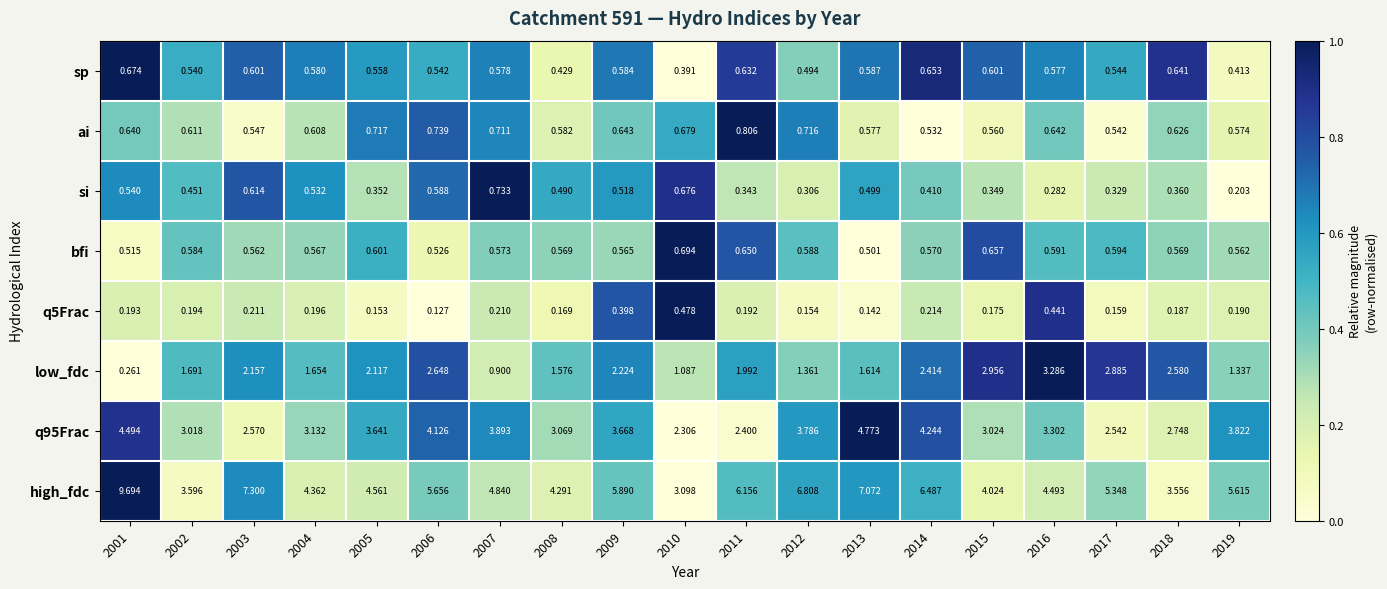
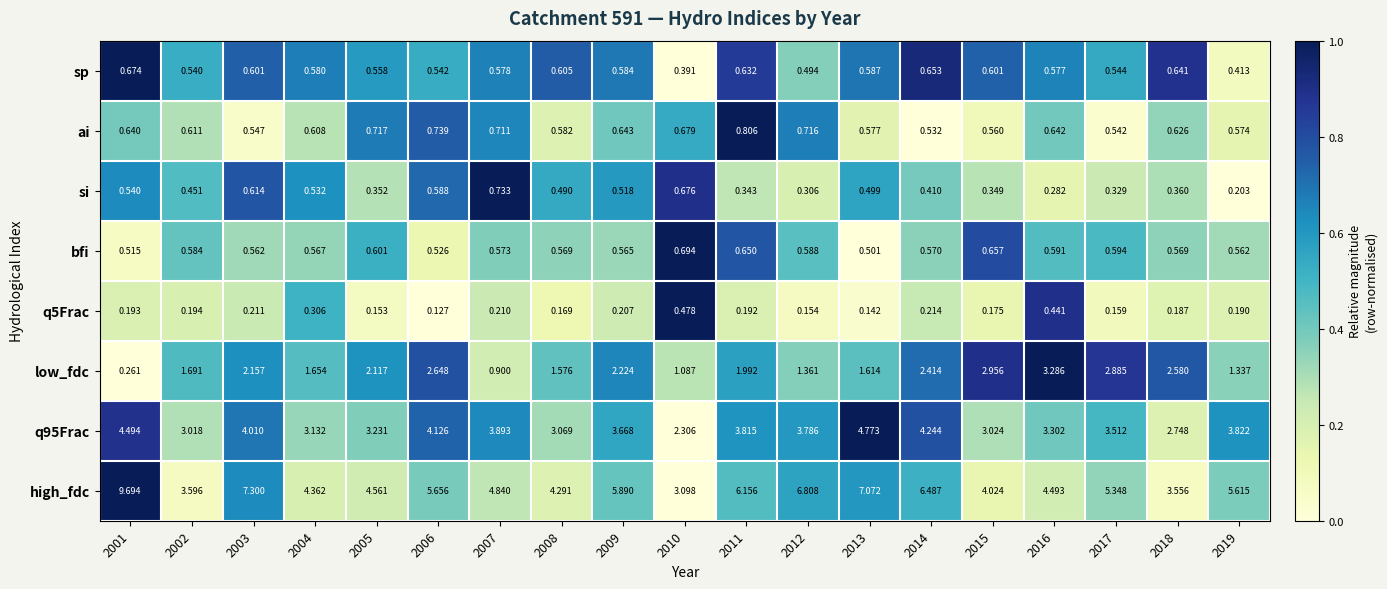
sp, 2008: 0.429 -> 0.605
q5Frac, 2004: 0.196 -> 0.306
q5Frac, 2009: 0.398 -> 0.207
q95Frac, 2003: 2.570 -> 4.010
q95Frac, 2005: 3.641 -> 3.231
q95Frac, 2011: 2.400 -> 3.815
q95Frac, 2017: 2.542 -> 3.512
